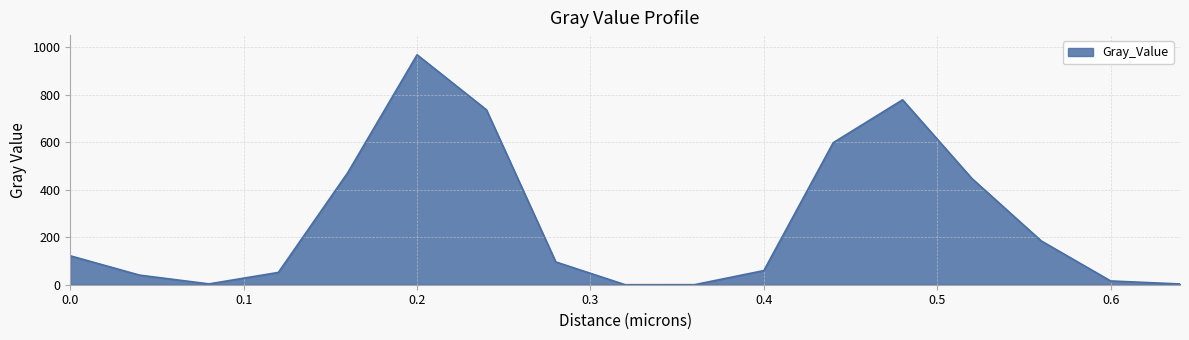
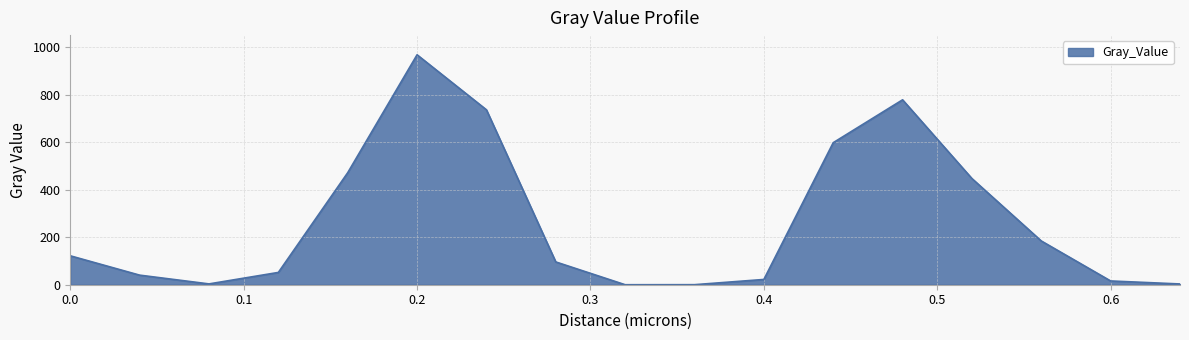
0.4: 60 -> 20
